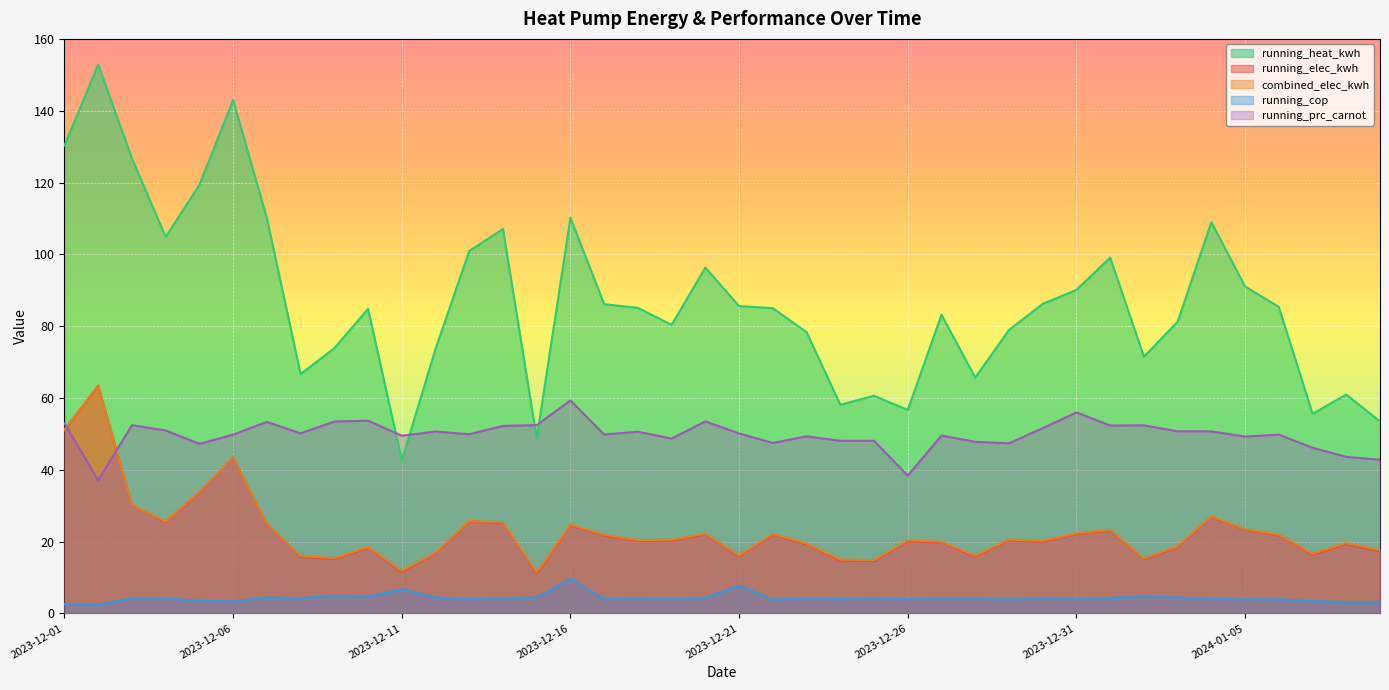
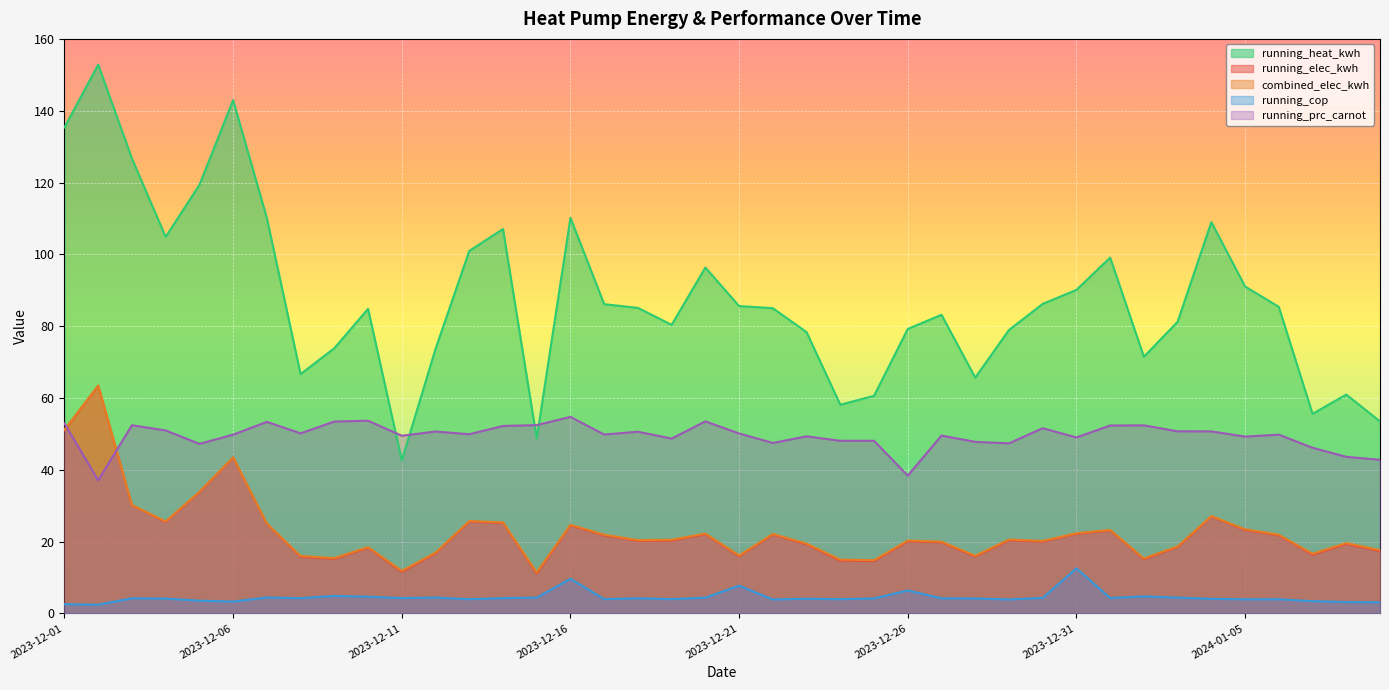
running_heat_kwh, 2023-12-01: 130 -> 135
running_cop, 2023-12-11: 7 -> 4
running_prc_carnot, 2023-12-16: 59 -> 55
running_heat_kwh, 2023-12-26: 57 -> 79
running_cop, 2023-12-26: 4 -> 6
running_cop, 2023-12-31: 4 -> 13
running_prc_carnot, 2023-12-31: 56 -> 49
